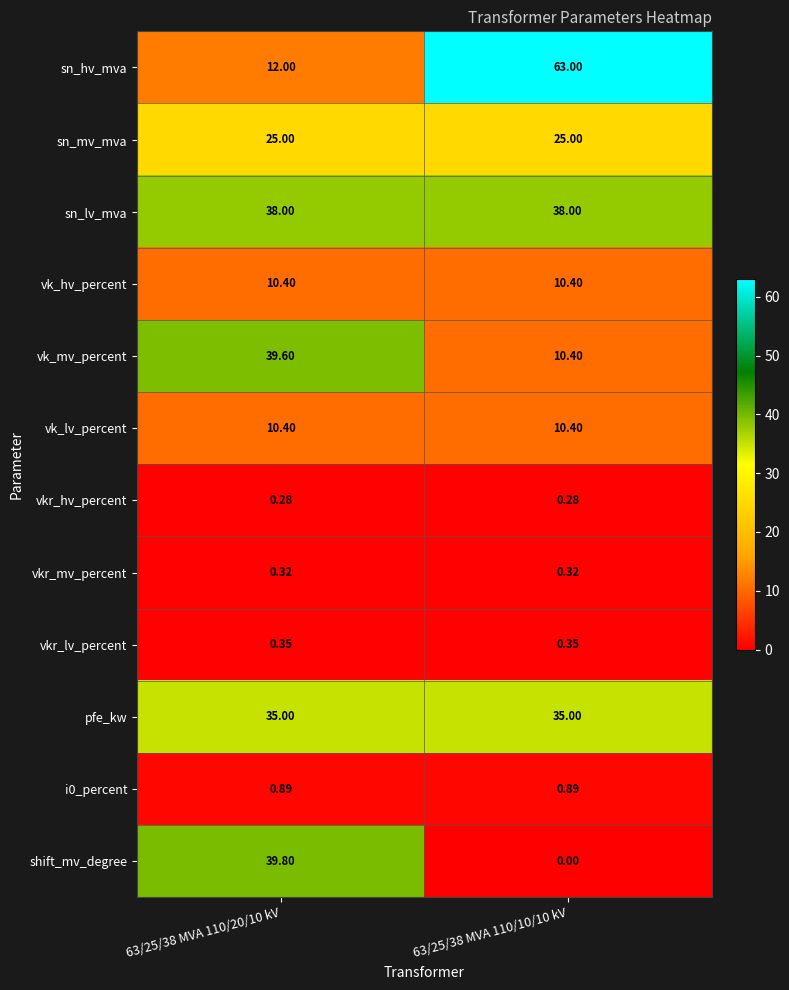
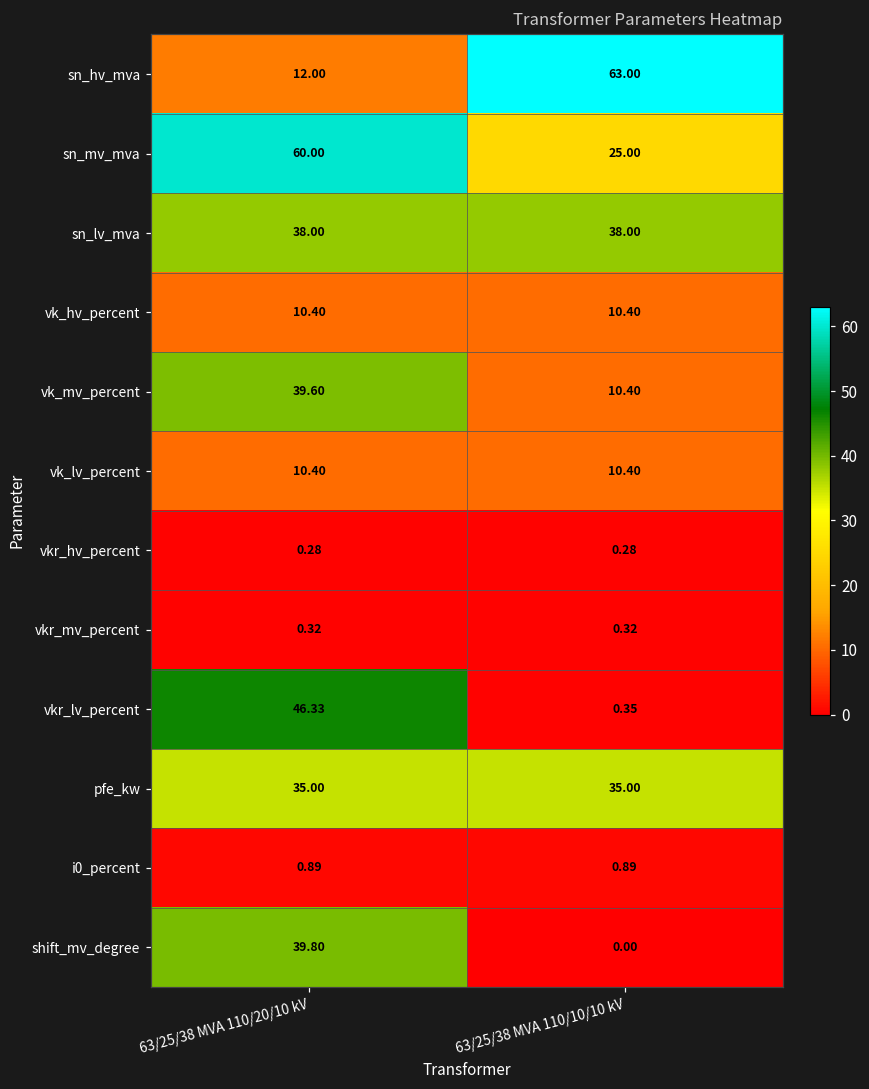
sn_mv_mva, 63/25/38 MVA 110/20/10 kV: 25.00 -> 60.00
vkr_lv_percent, 63/25/38 MVA 110/20/10 kV: 0.35 -> 46.33
